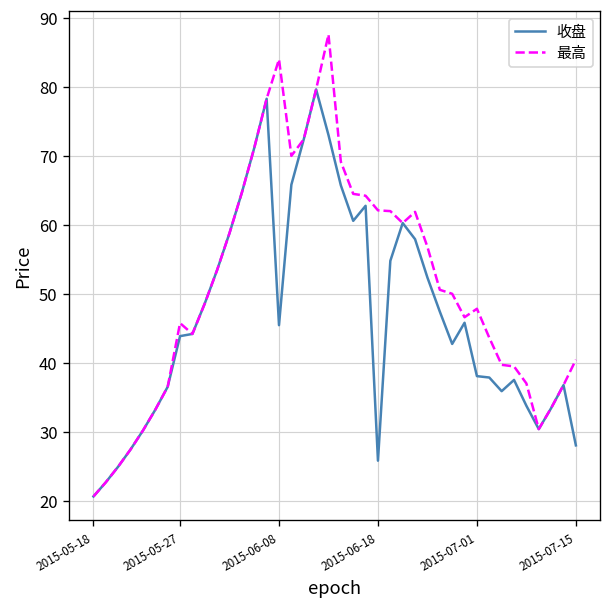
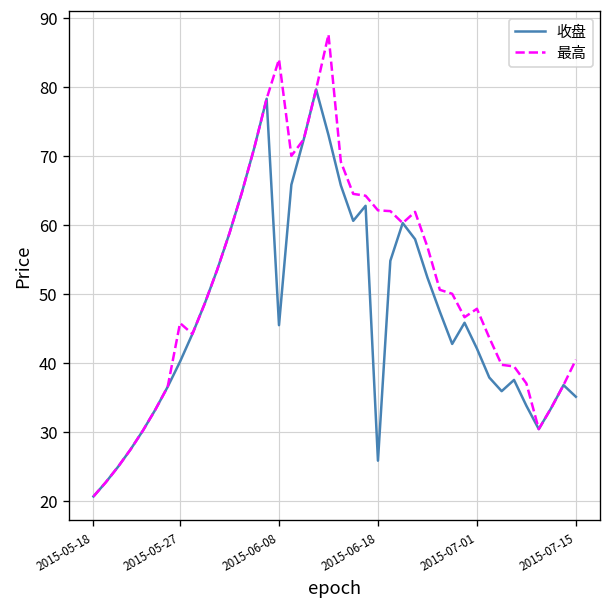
收盘, 2015-05-27: 44 -> 40
收盘, 2015-07-01: 38 -> 42
收盘, 2015-07-15: 28 -> 35
